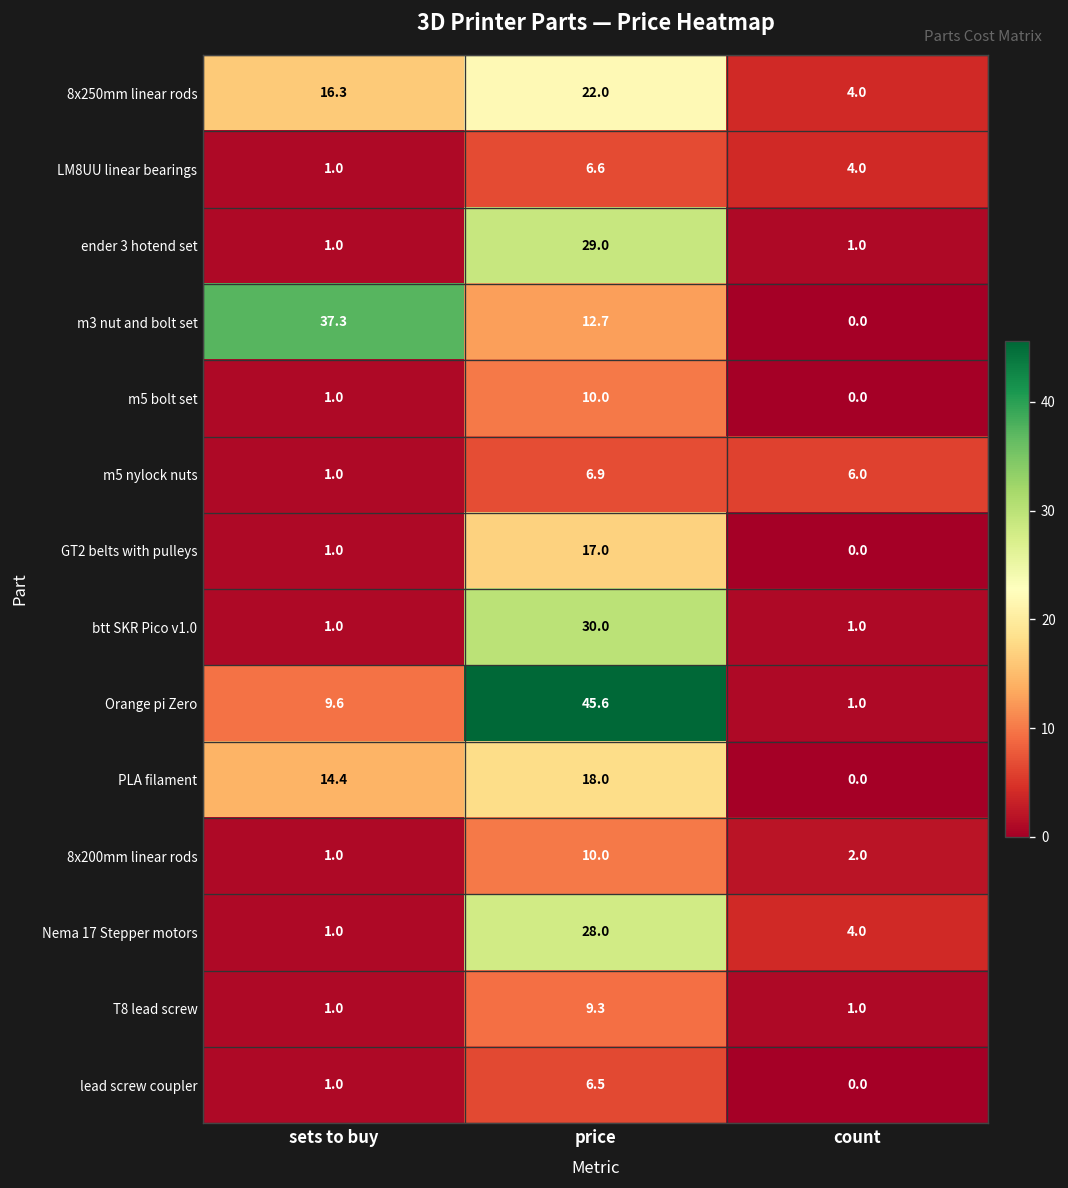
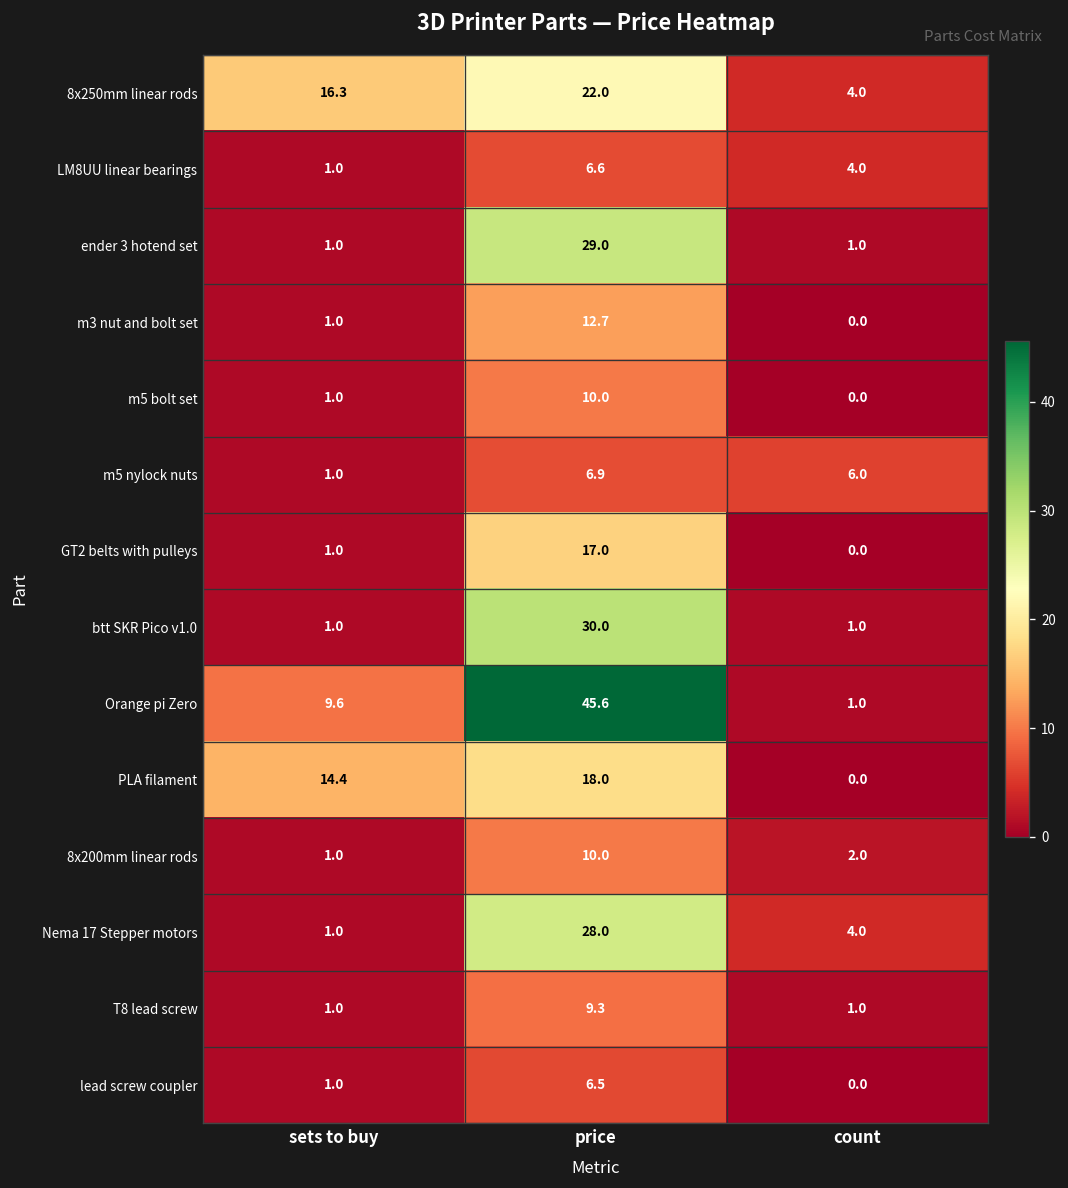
m3 nut and bolt set, sets to buy: 37.3 -> 1.0
